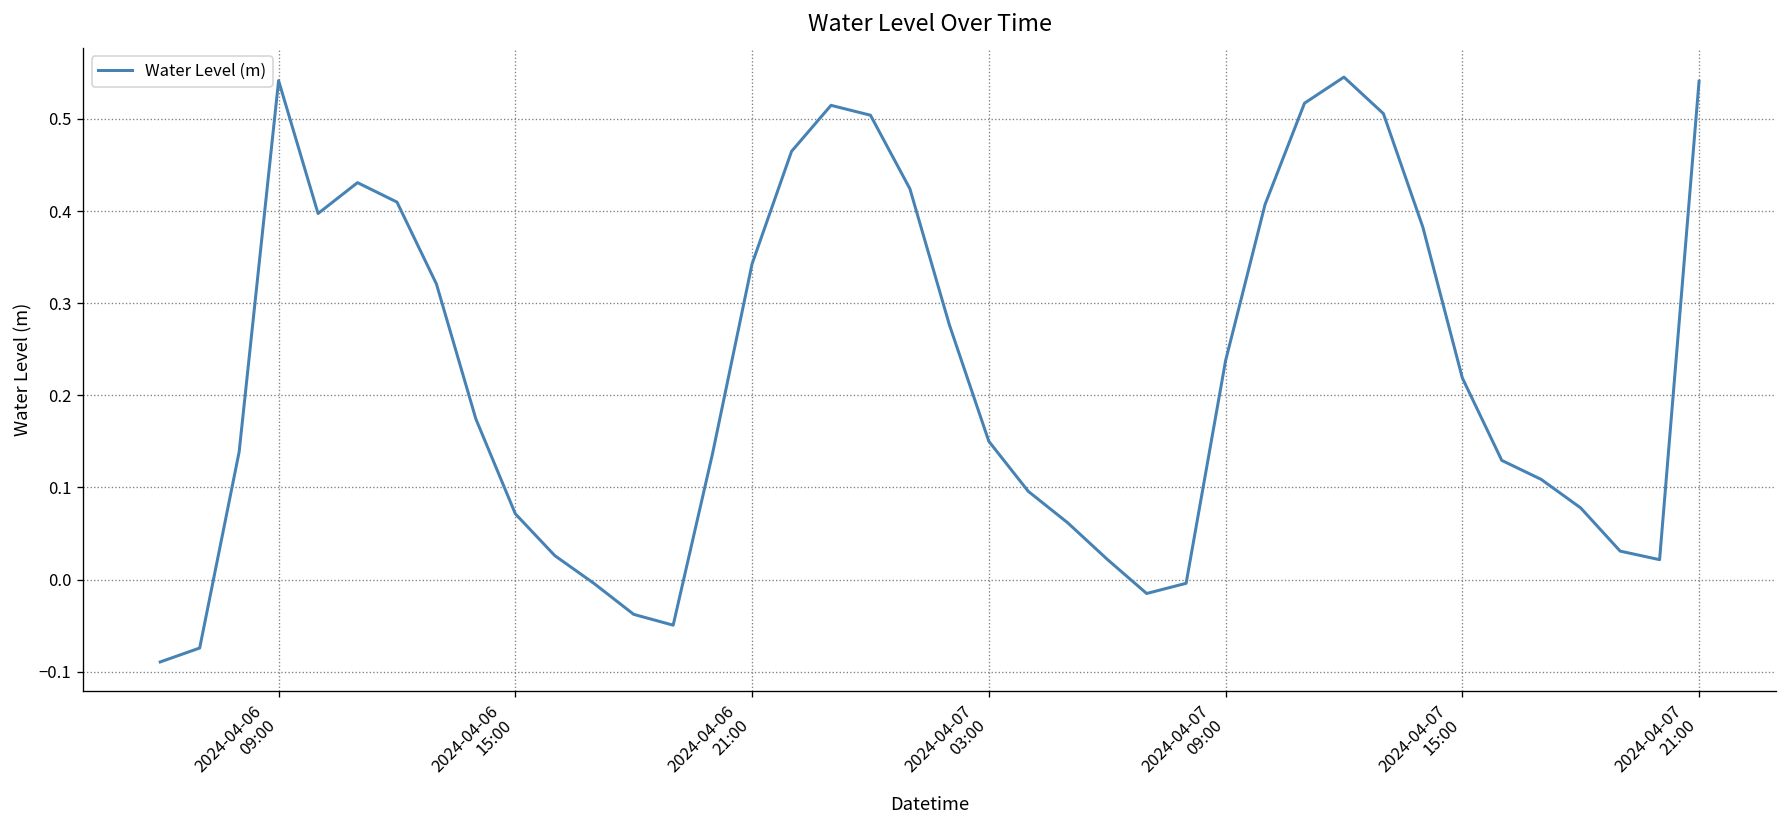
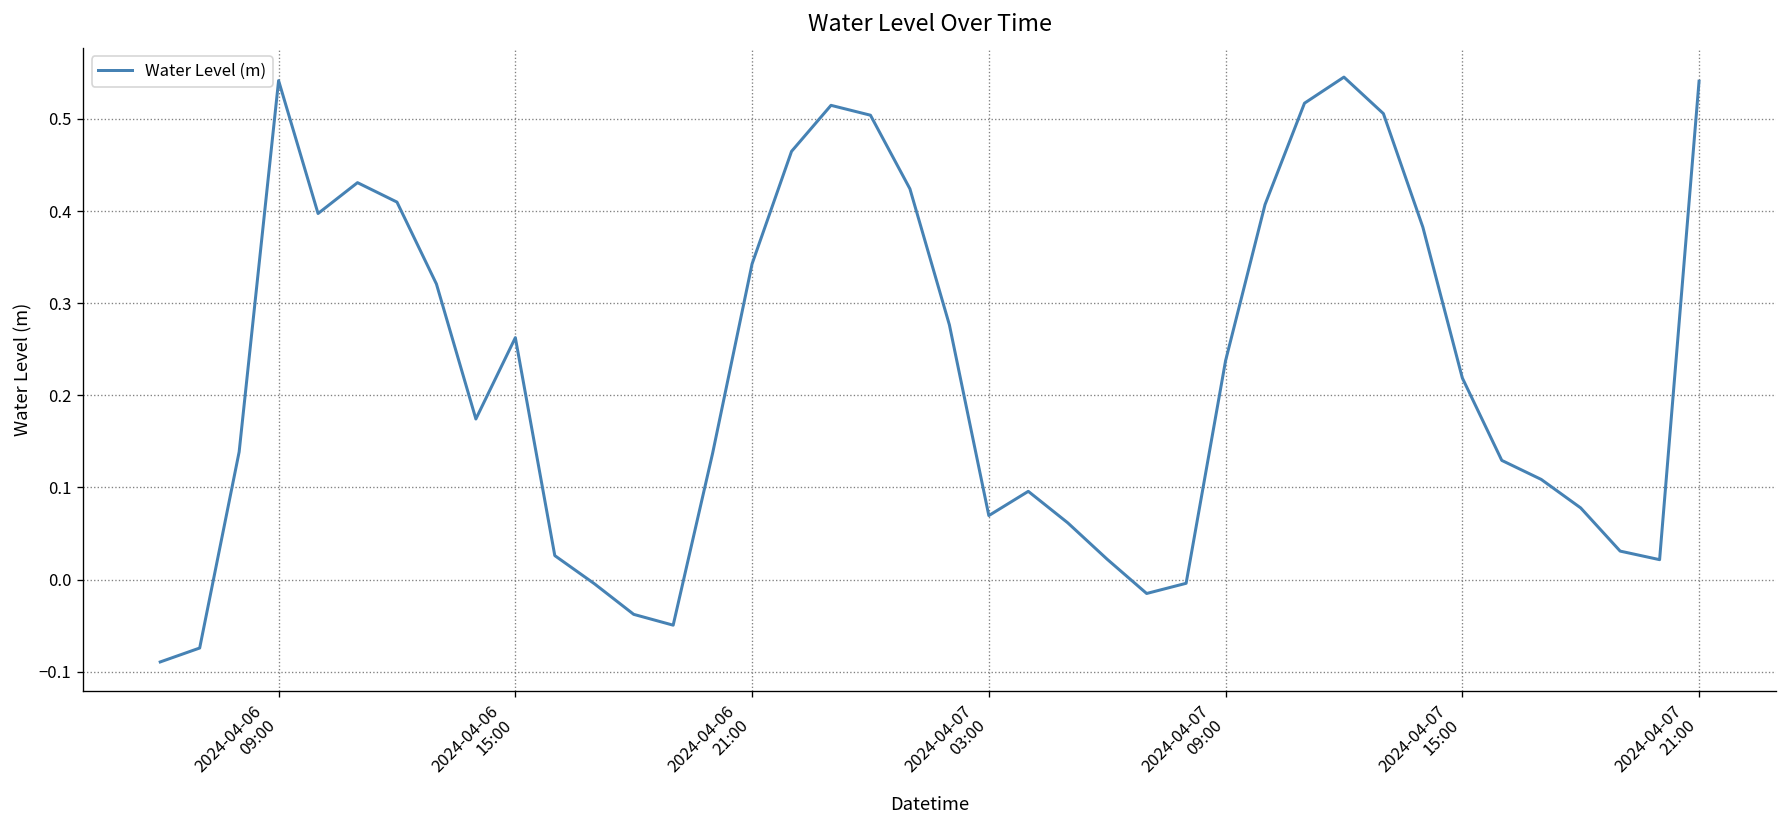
2024-04-06 15:00: 0.07 -> 0.26
2024-04-07 03:00: 0.15 -> 0.07
